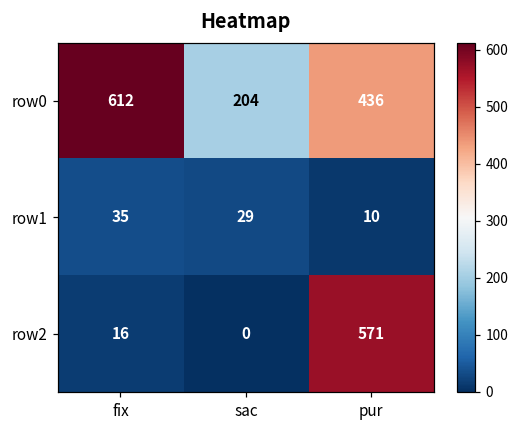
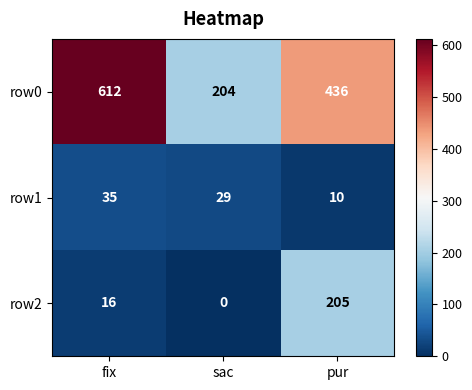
row2, pur: 571 -> 205
